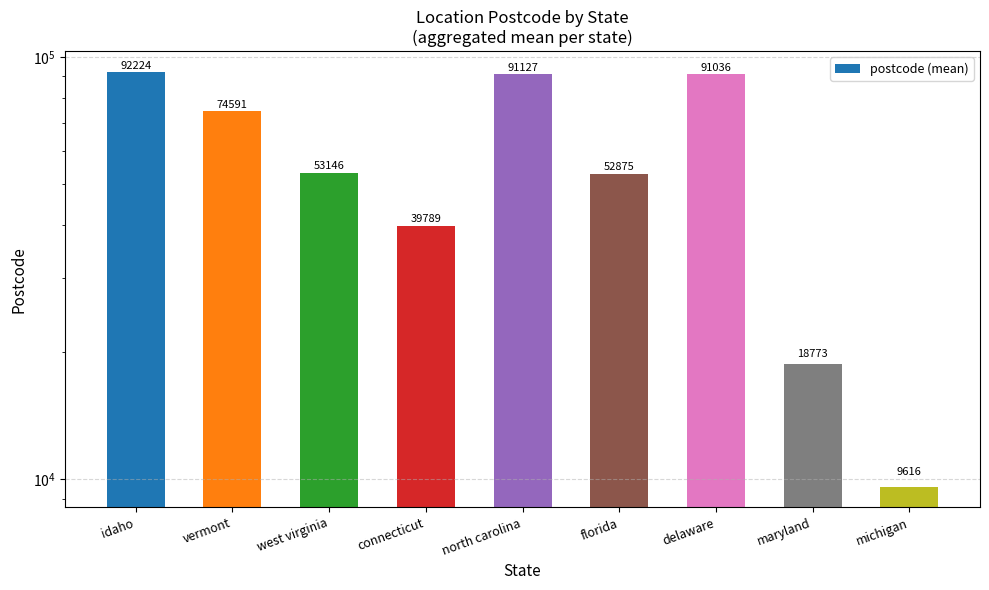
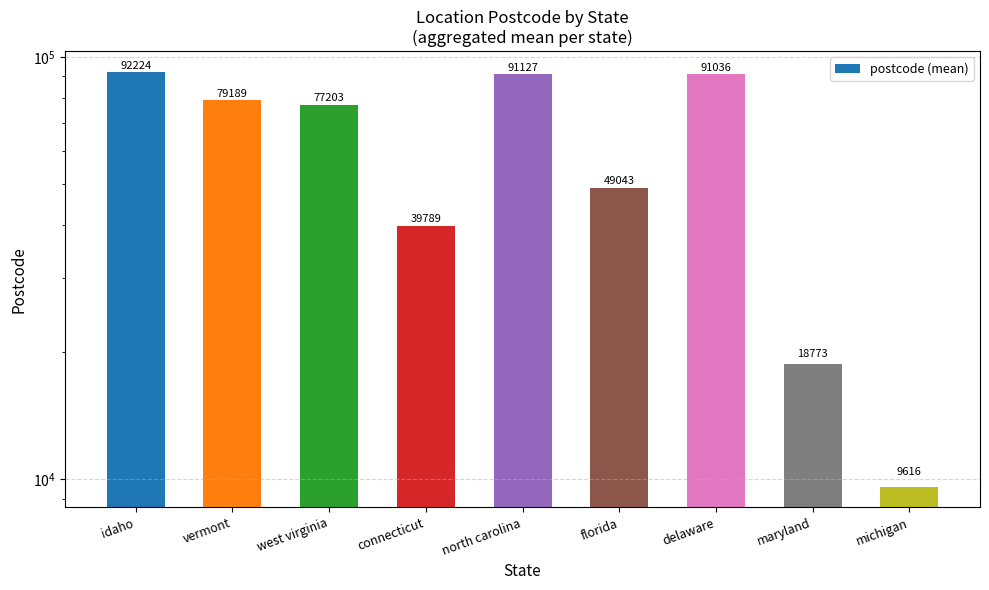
vermont: 74591 -> 79189
west virginia: 53146 -> 77203
florida: 52875 -> 49043
